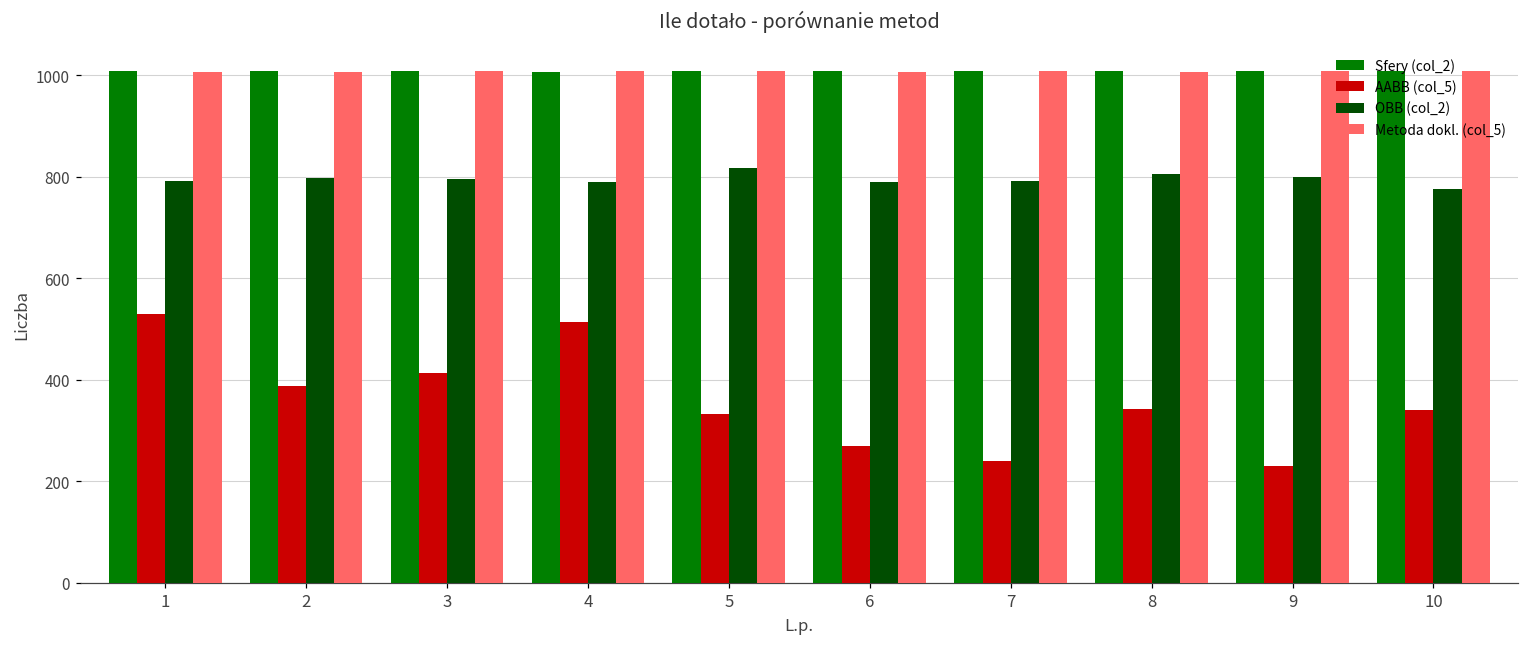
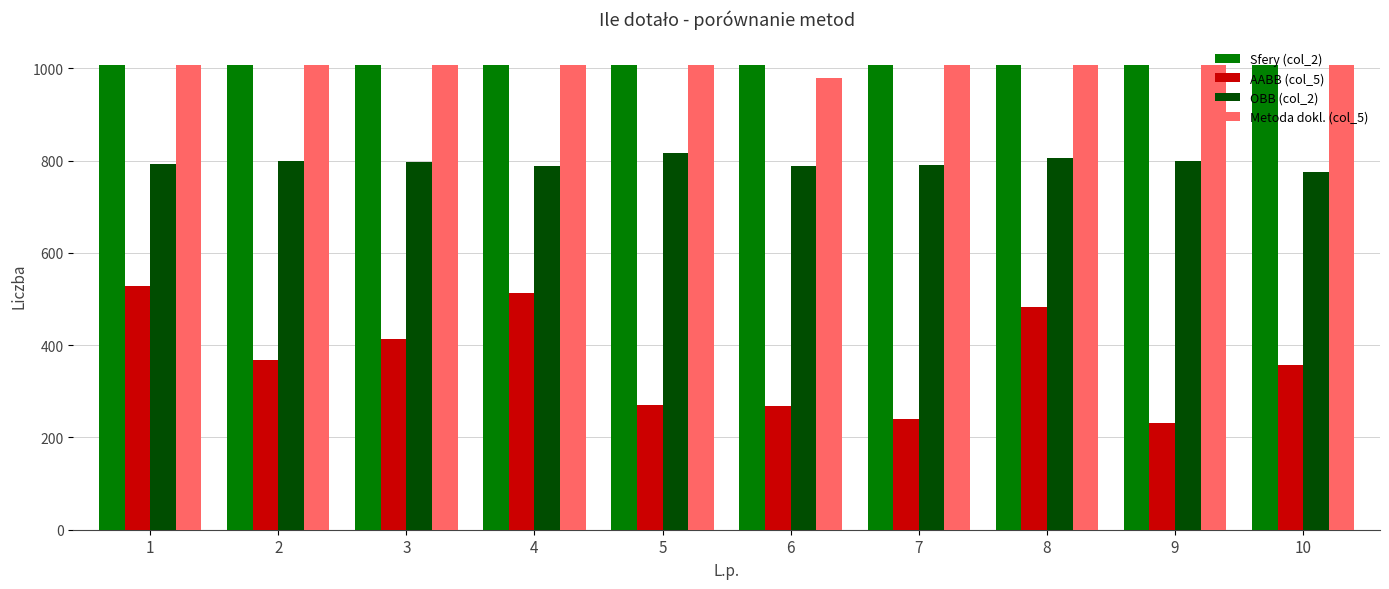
AABB (col_5), 2: 390 -> 370
AABB (col_5), 5: 330 -> 270
Metoda dokl. (col_5), 6: 1010 -> 980
AABB (col_5), 8: 340 -> 480
AABB (col_5), 10: 340 -> 360
